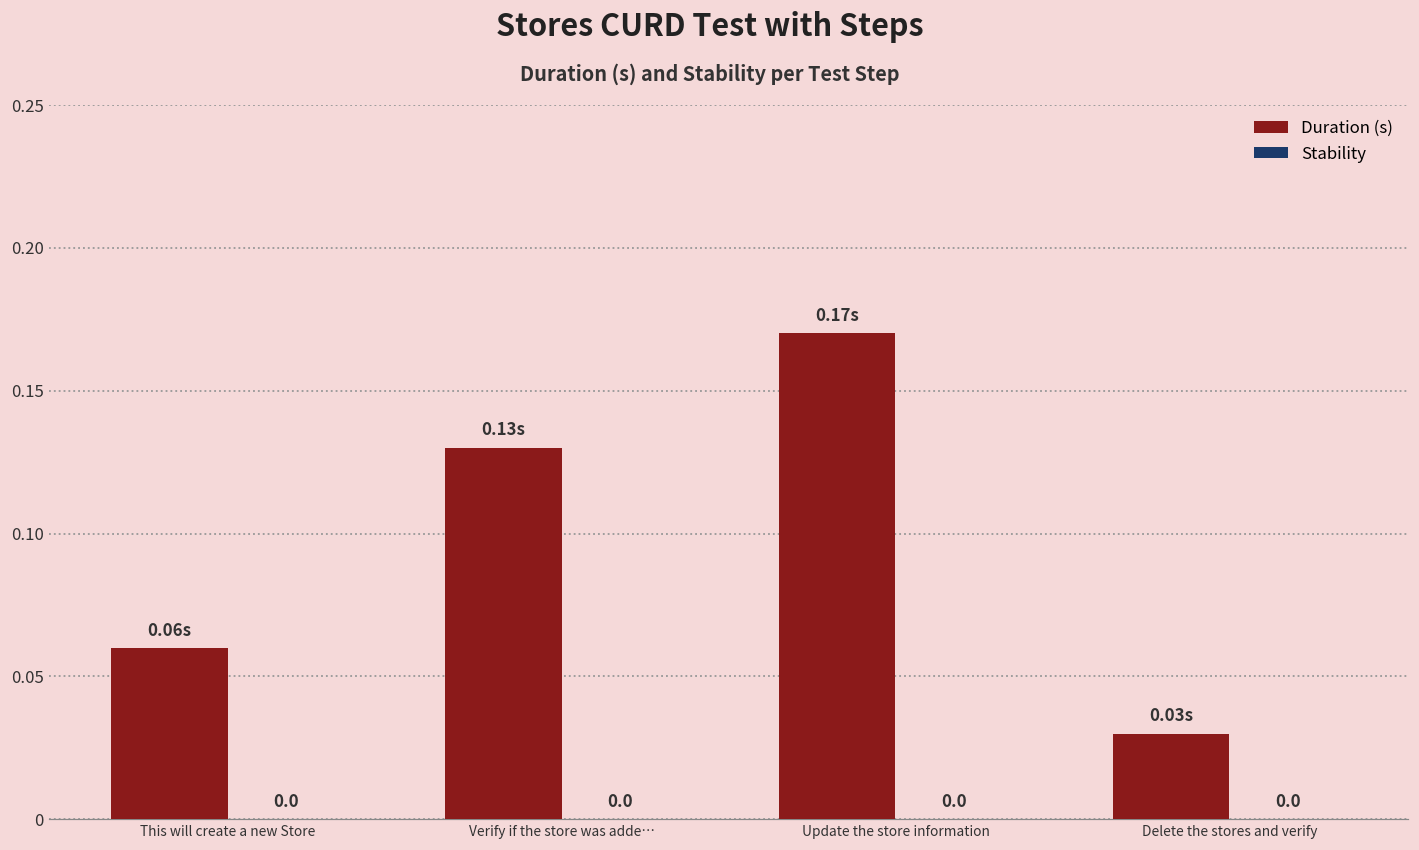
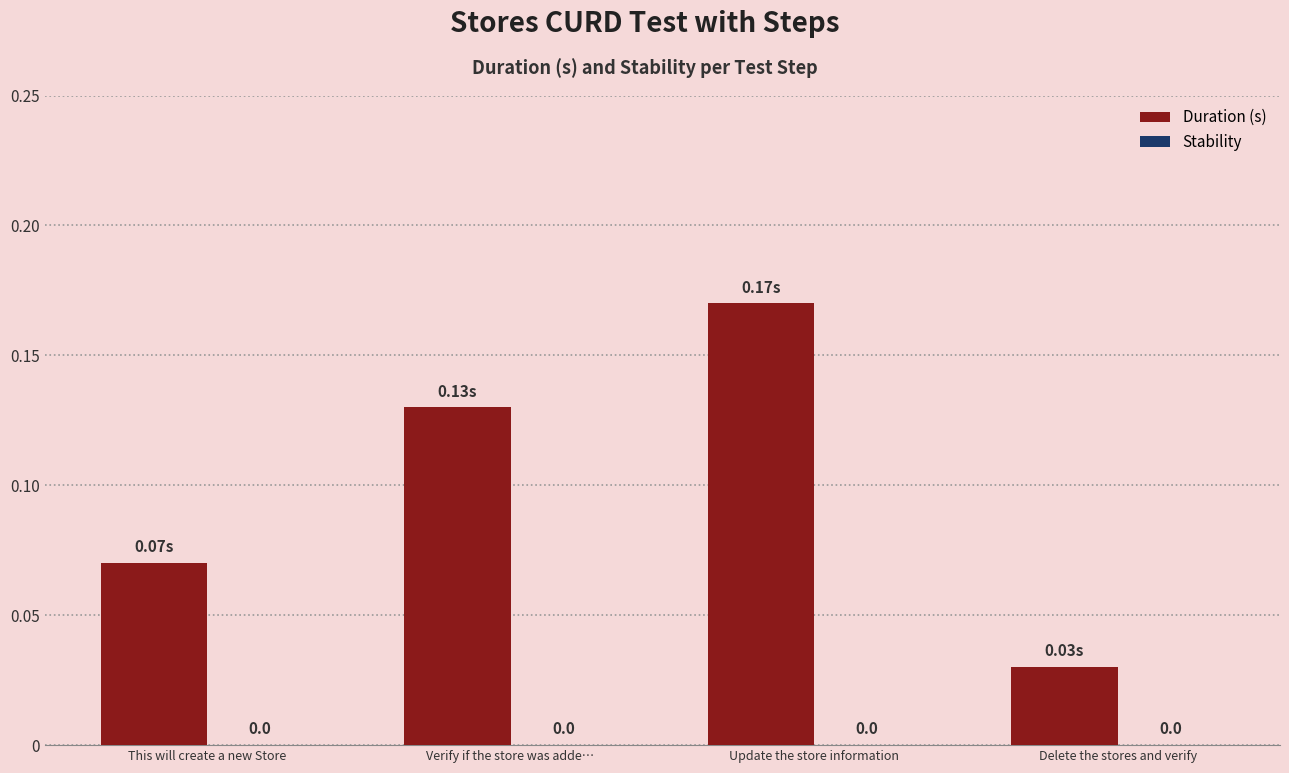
Duration (s), This will create a new Store: 0.06s -> 0.07s
